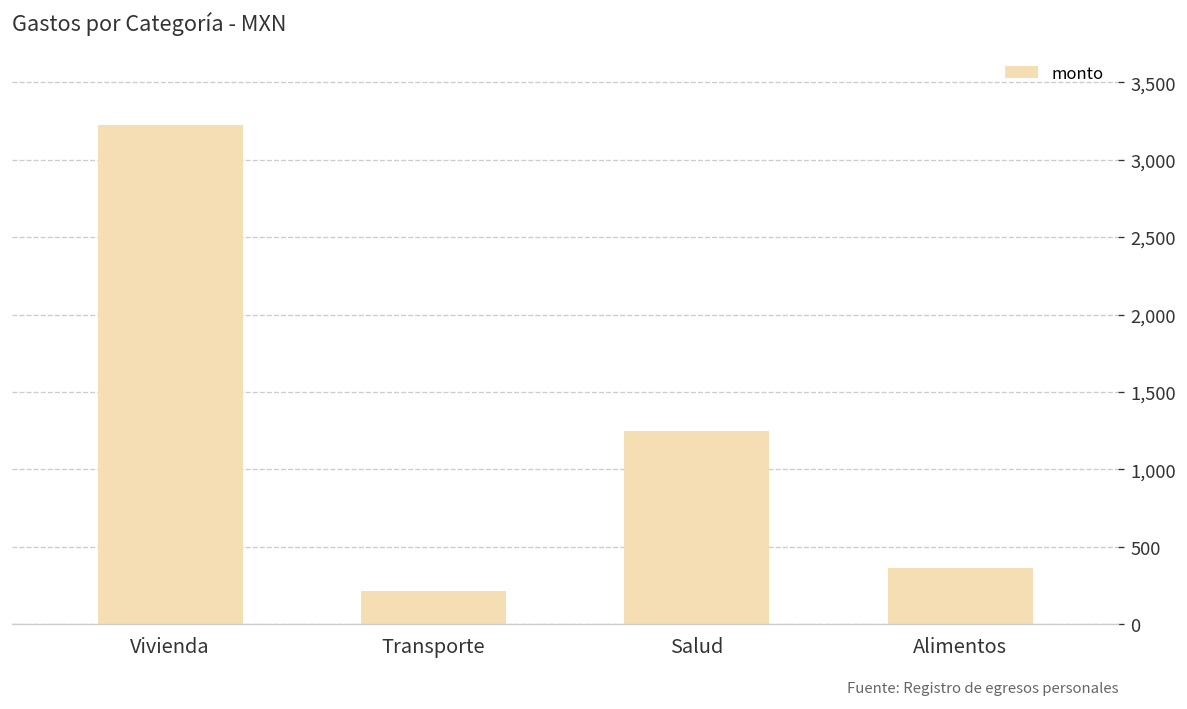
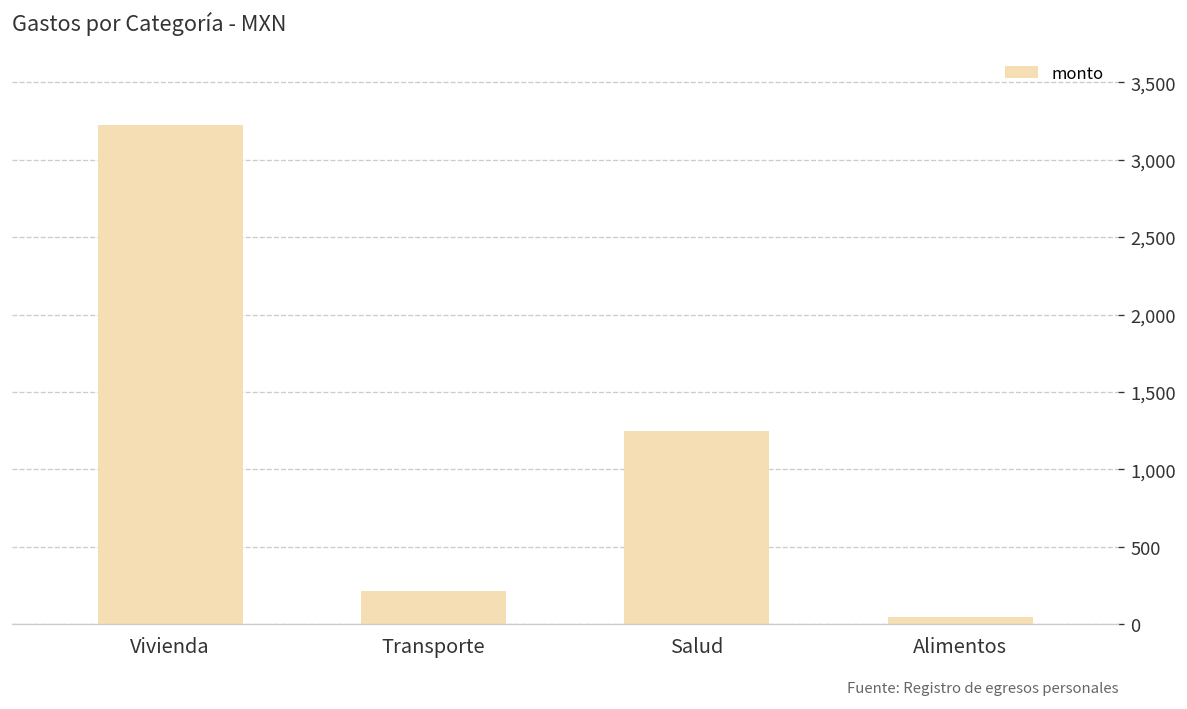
Alimentos: 360 -> 50
